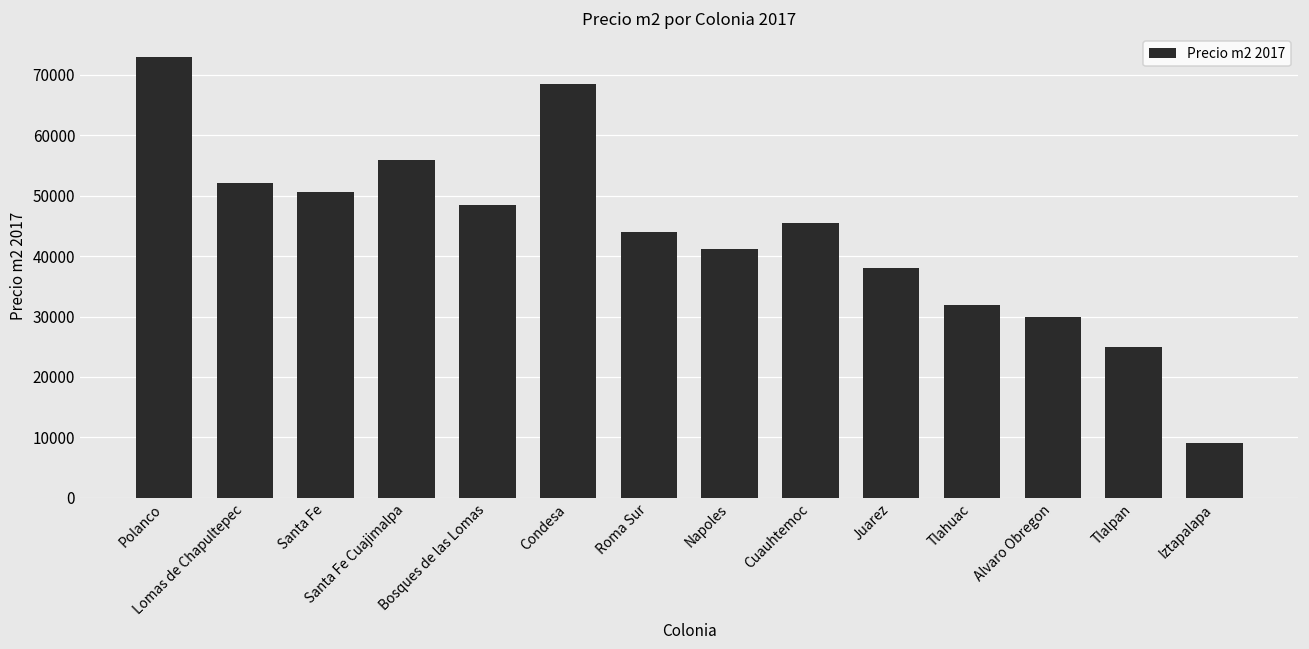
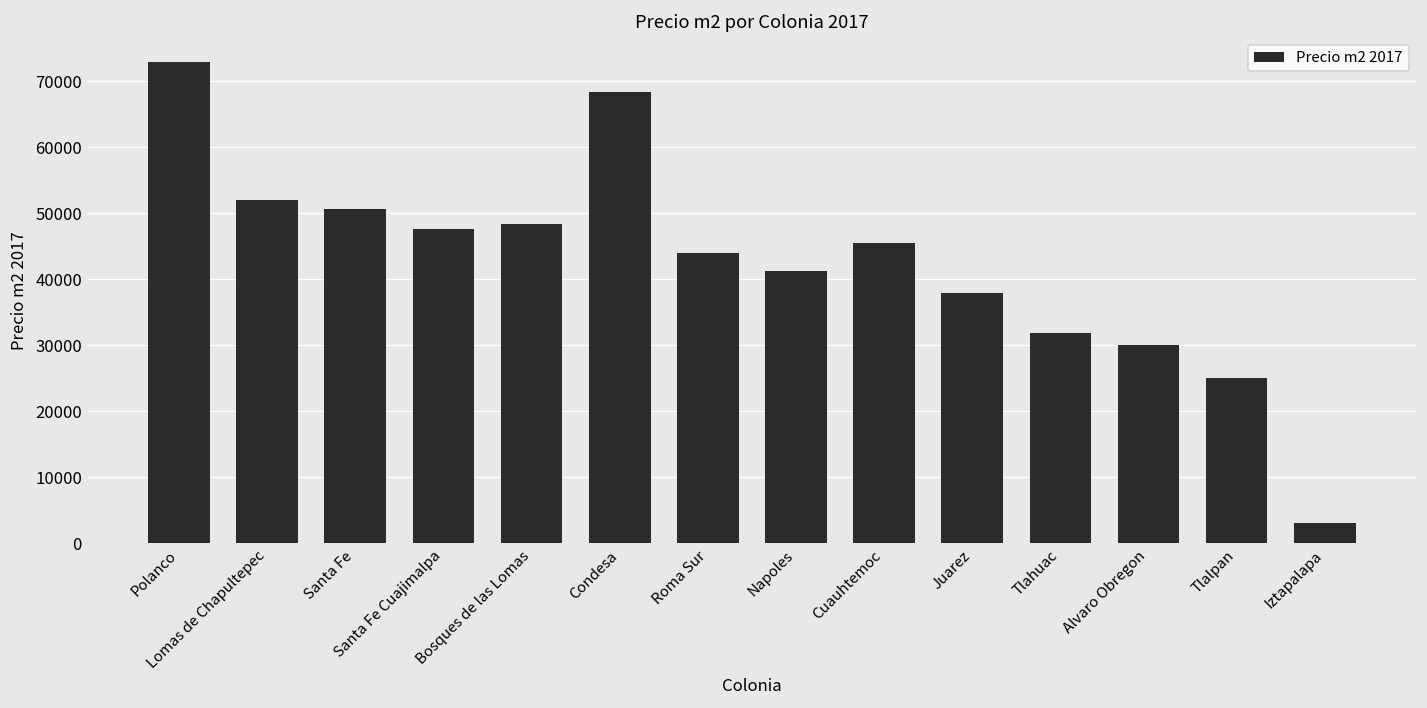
Santa Fe Cuajimalpa: 56000 -> 48000
Iztapalapa: 9000 -> 3000
